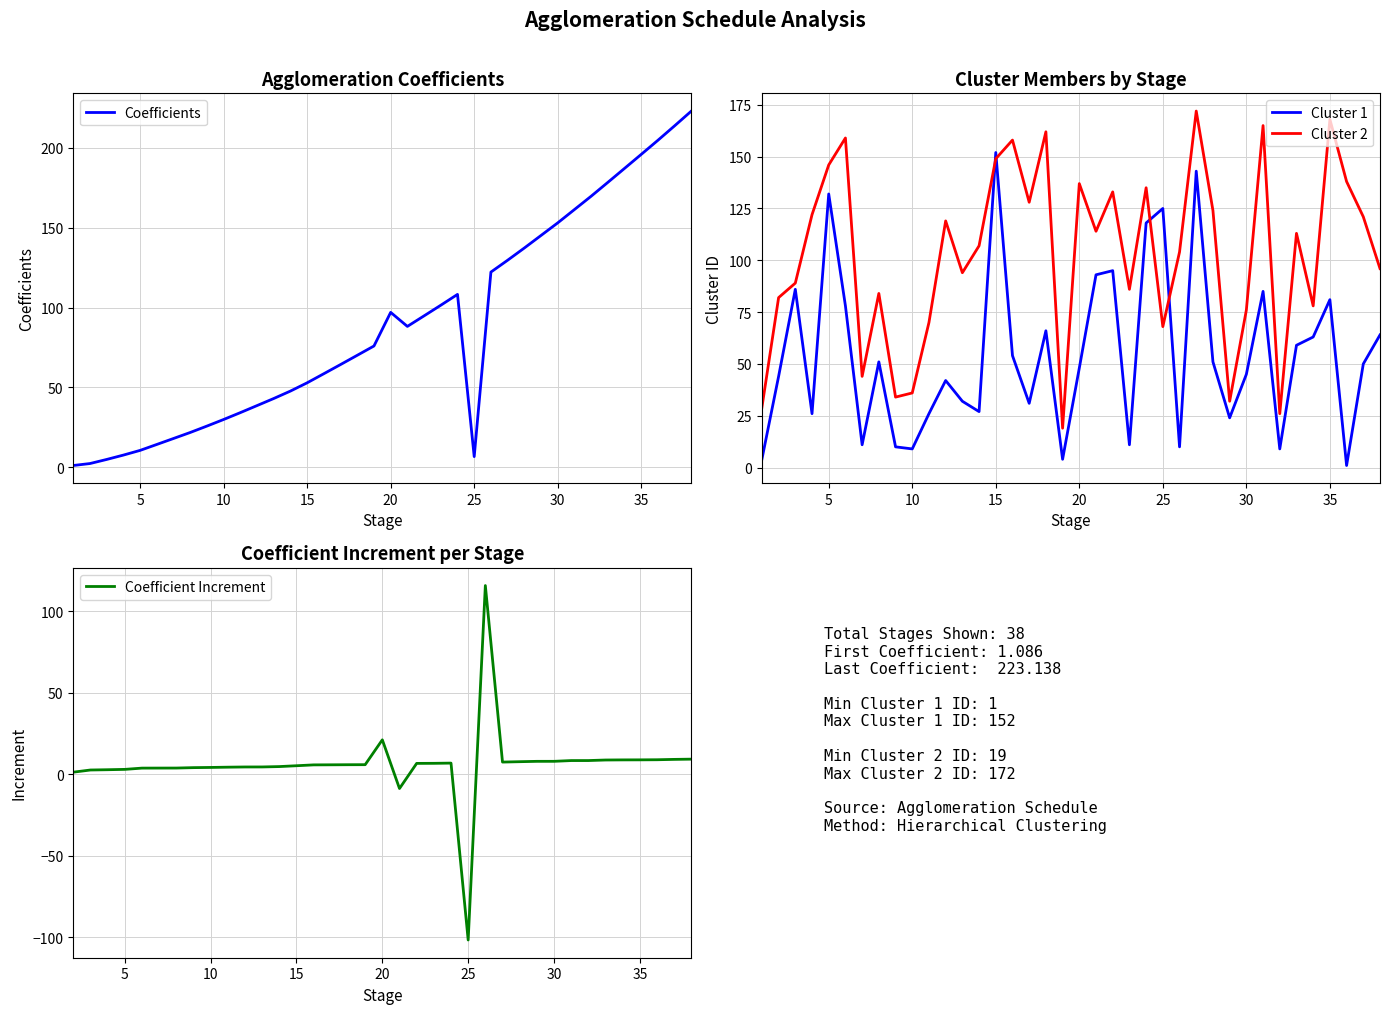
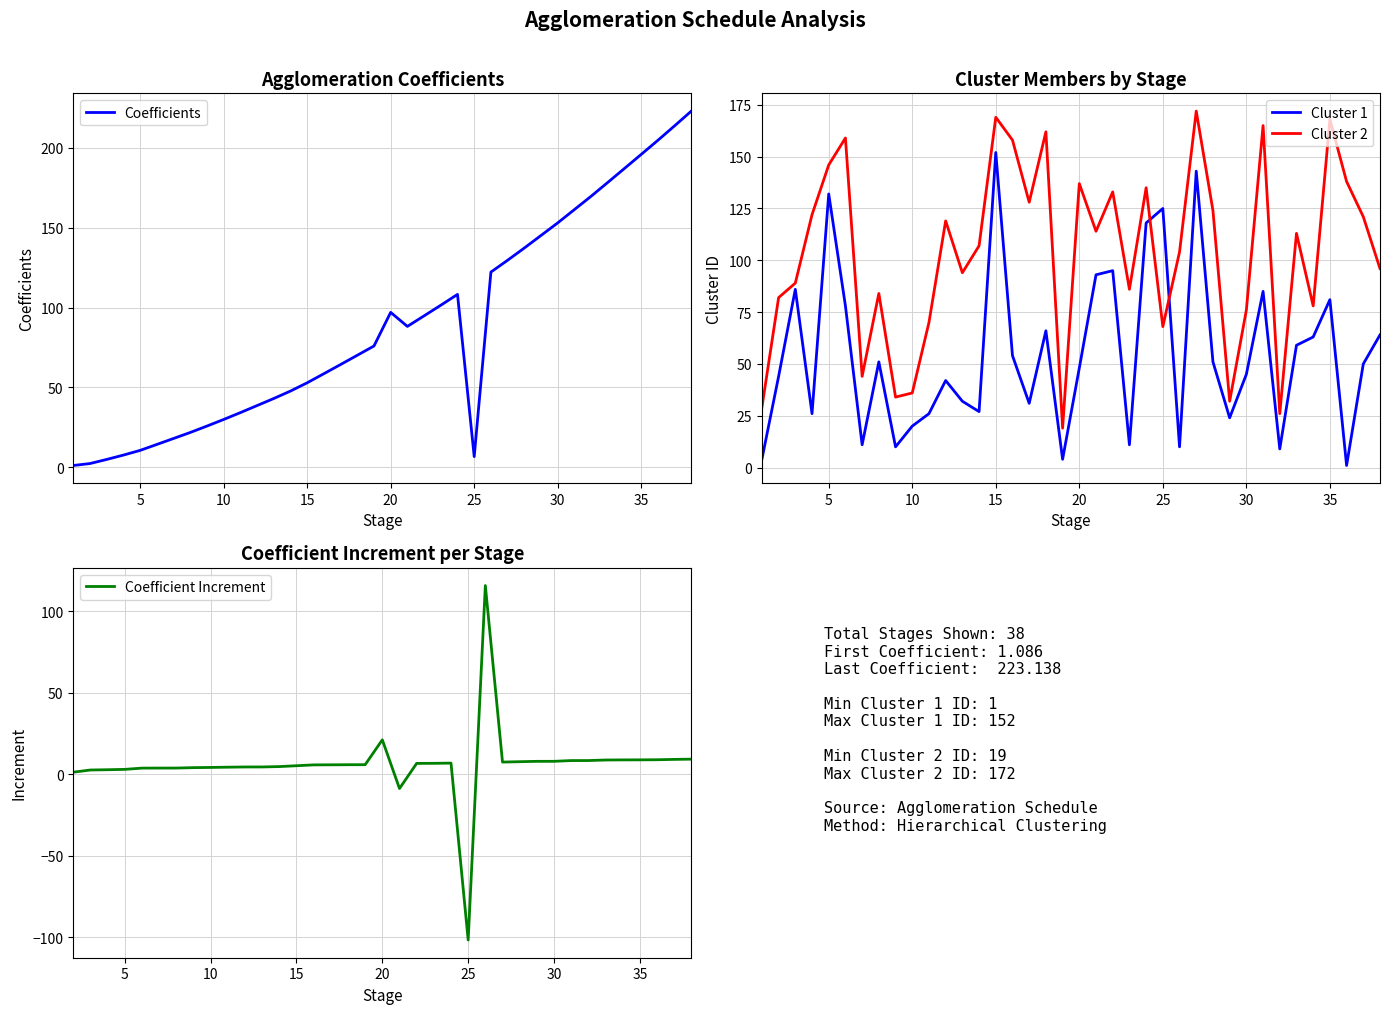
Cluster Members by Stage, Cluster 1, 10: 9 -> 20
Cluster Members by Stage, Cluster 2, 15: 149 -> 169
